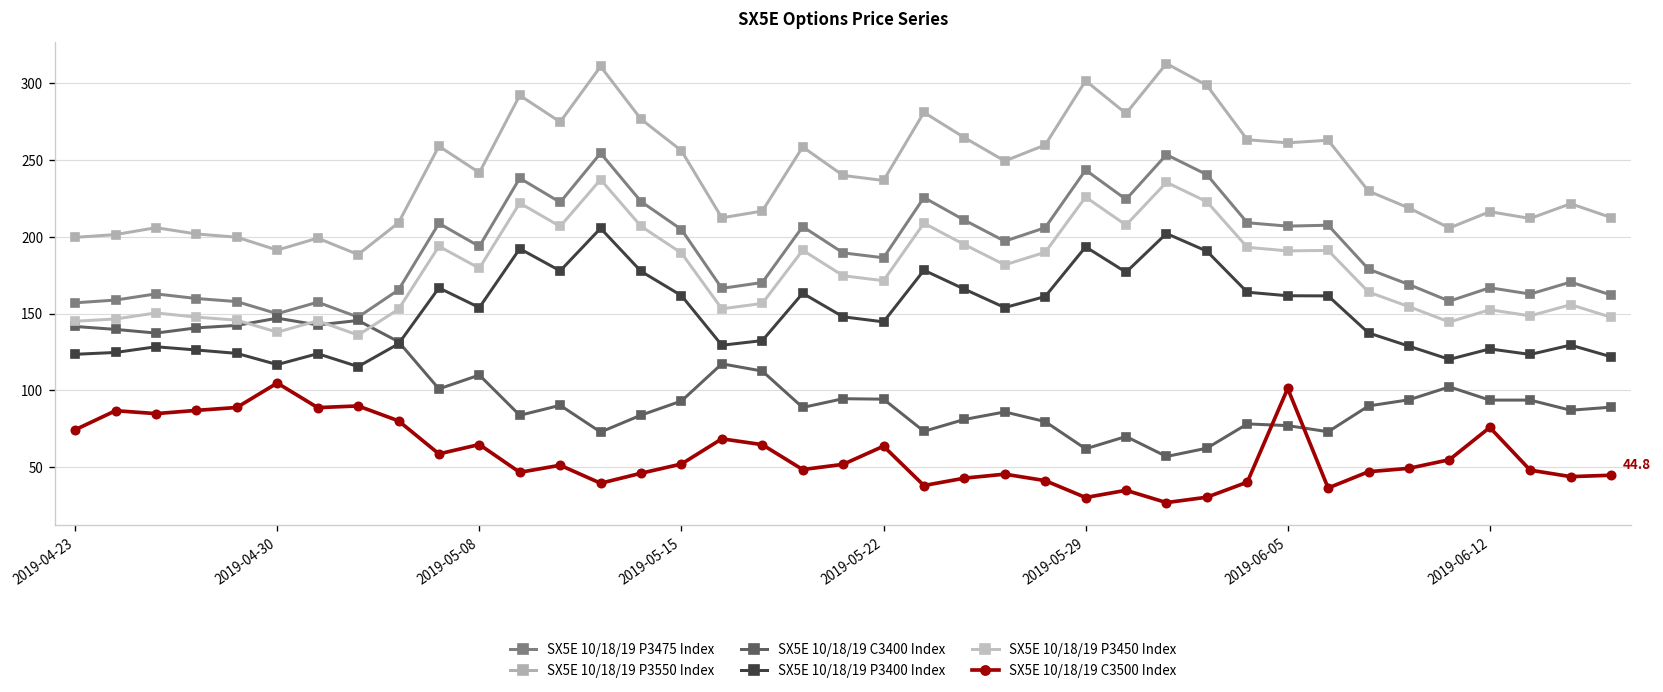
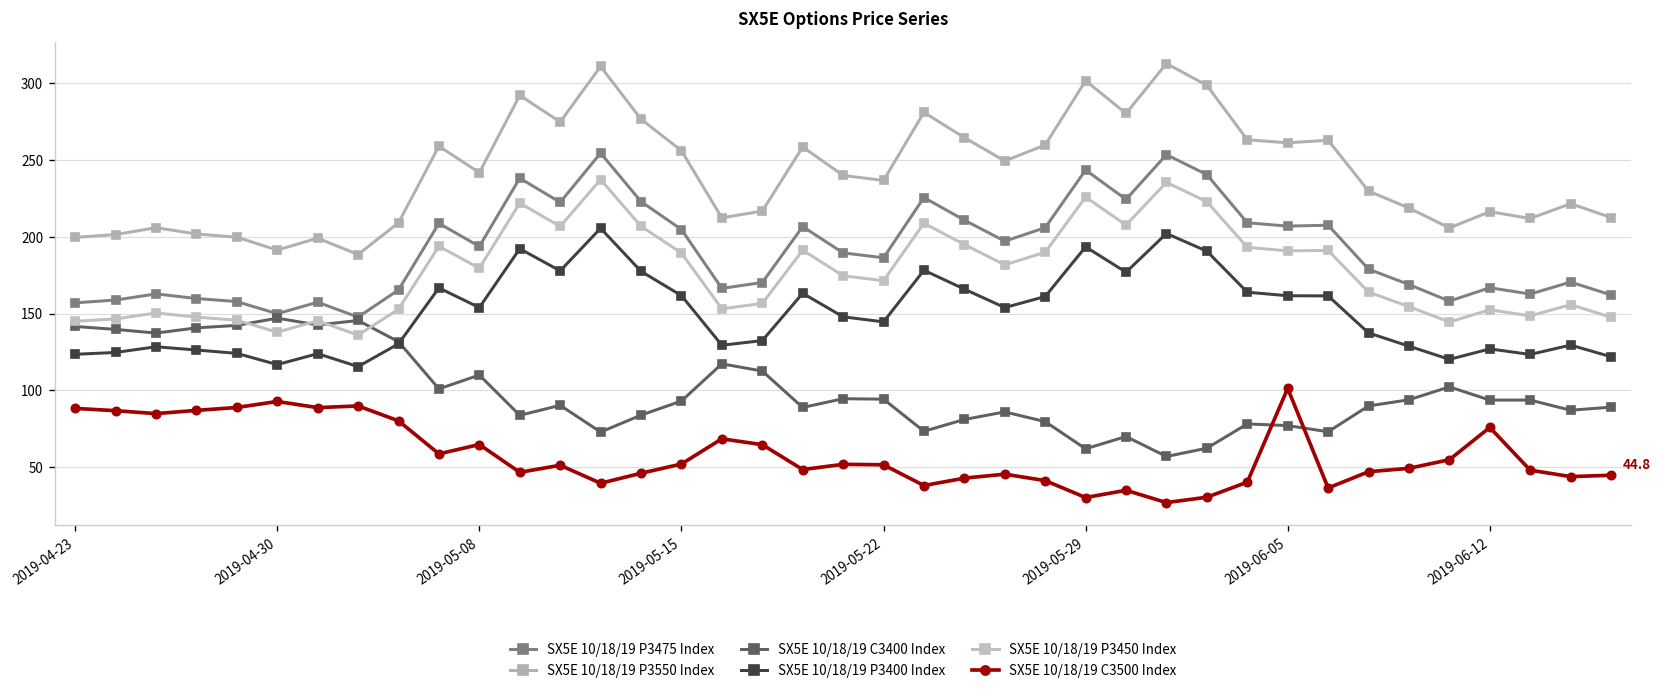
SX5E 10/18/19 C3500 Index, 2019-04-23: 74 -> 88
SX5E 10/18/19 C3500 Index, 2019-04-30: 105 -> 93
SX5E 10/18/19 C3500 Index, 2019-05-22: 64 -> 52
